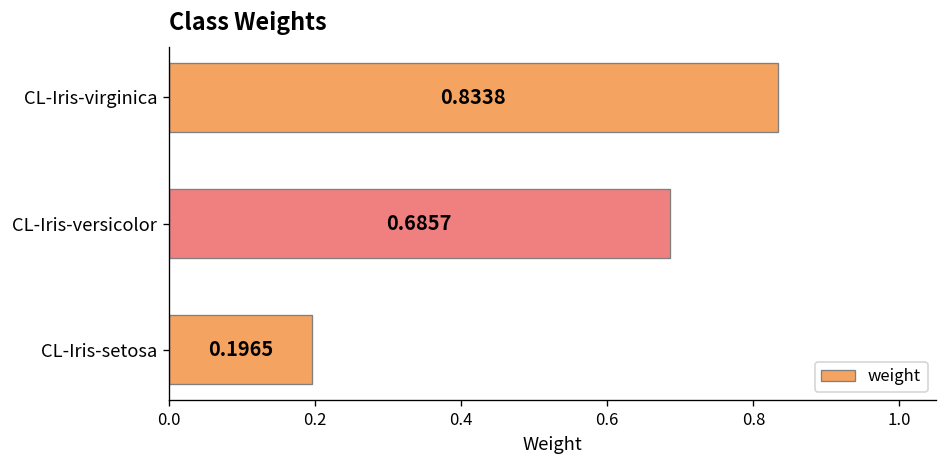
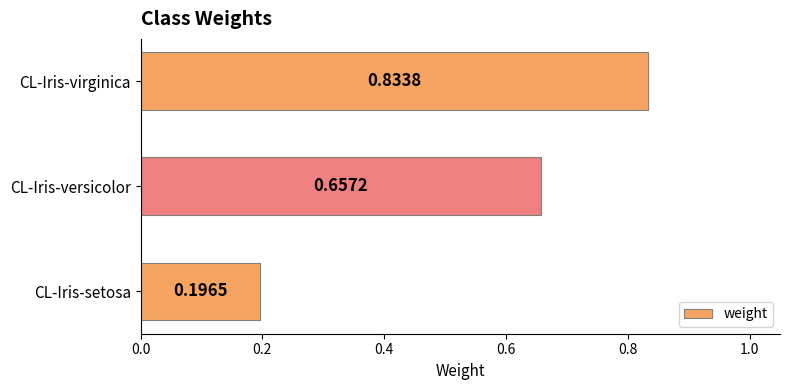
CL-Iris-versicolor: 0.6857 -> 0.6572
